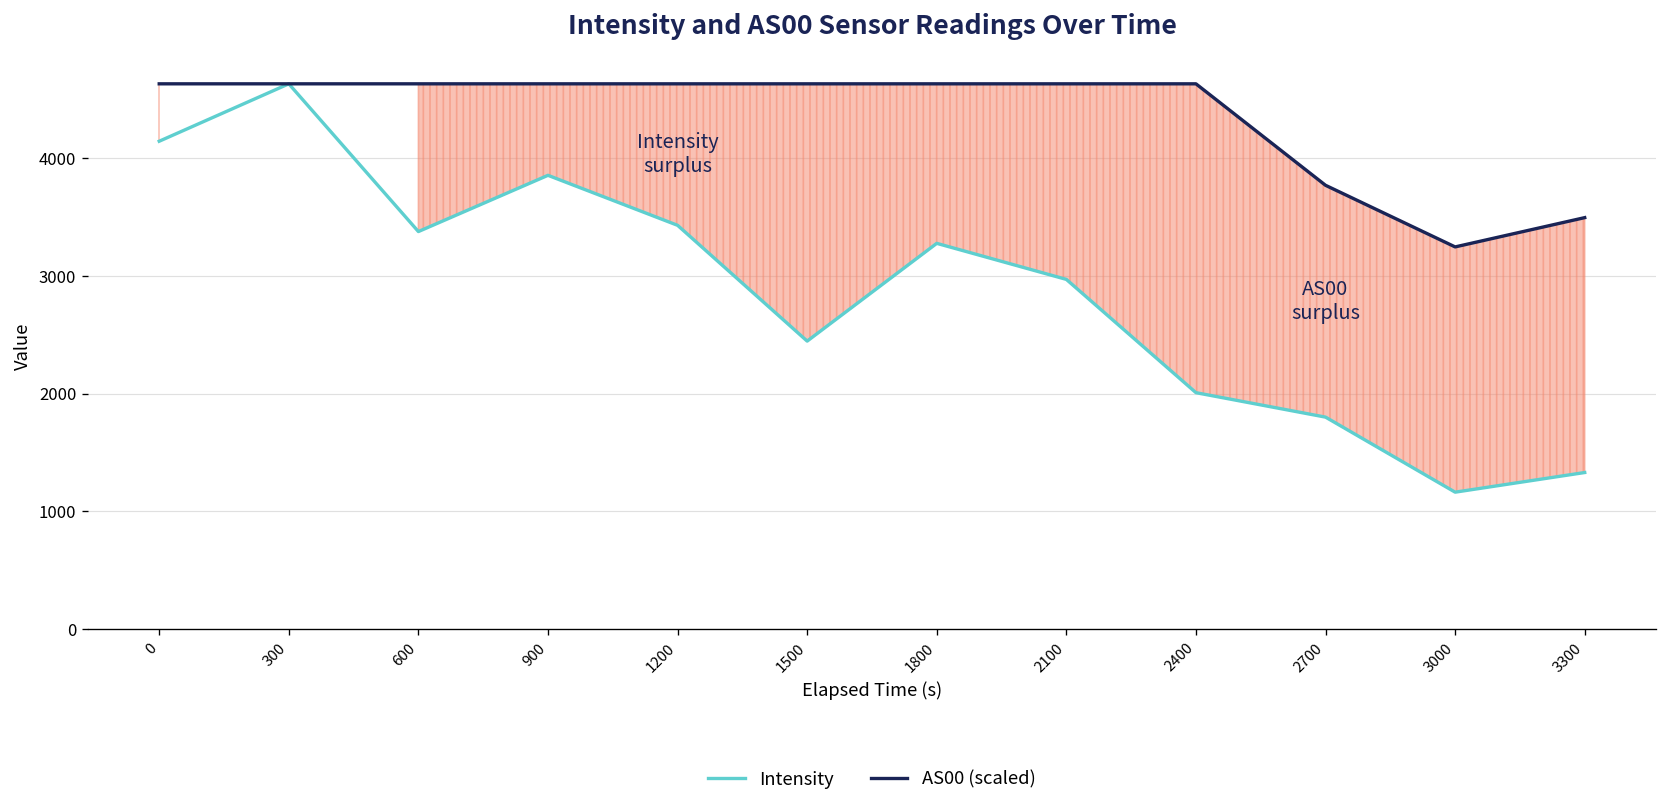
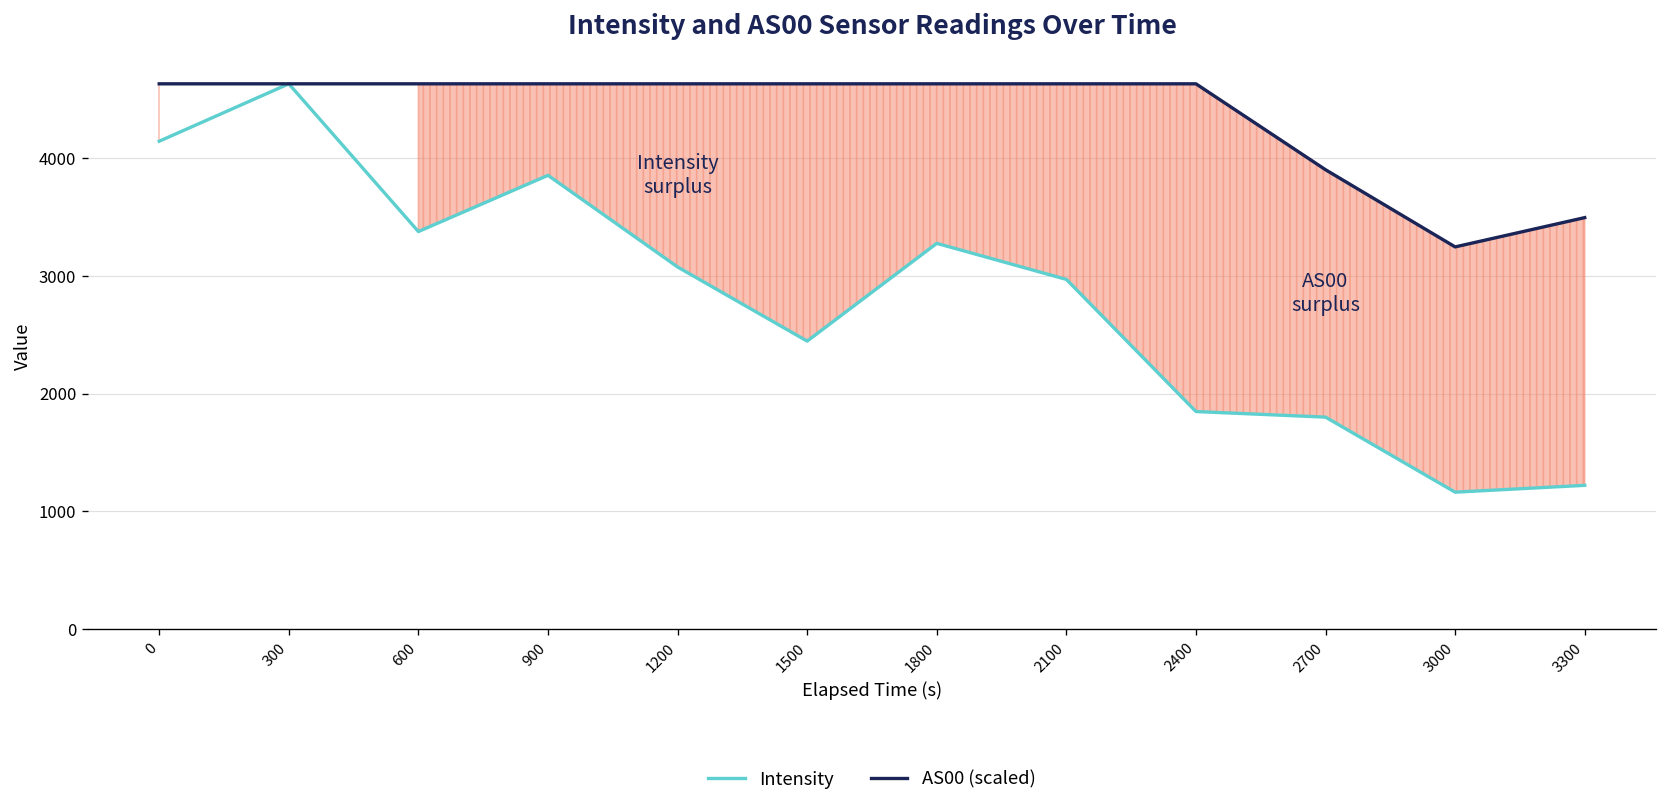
Intensity, 1200: 3400 -> 3100
Intensity, 2400: 2000 -> 1800
AS00 (scaled), 2700: 3800 -> 3900
Intensity, 3300: 1300 -> 1200
